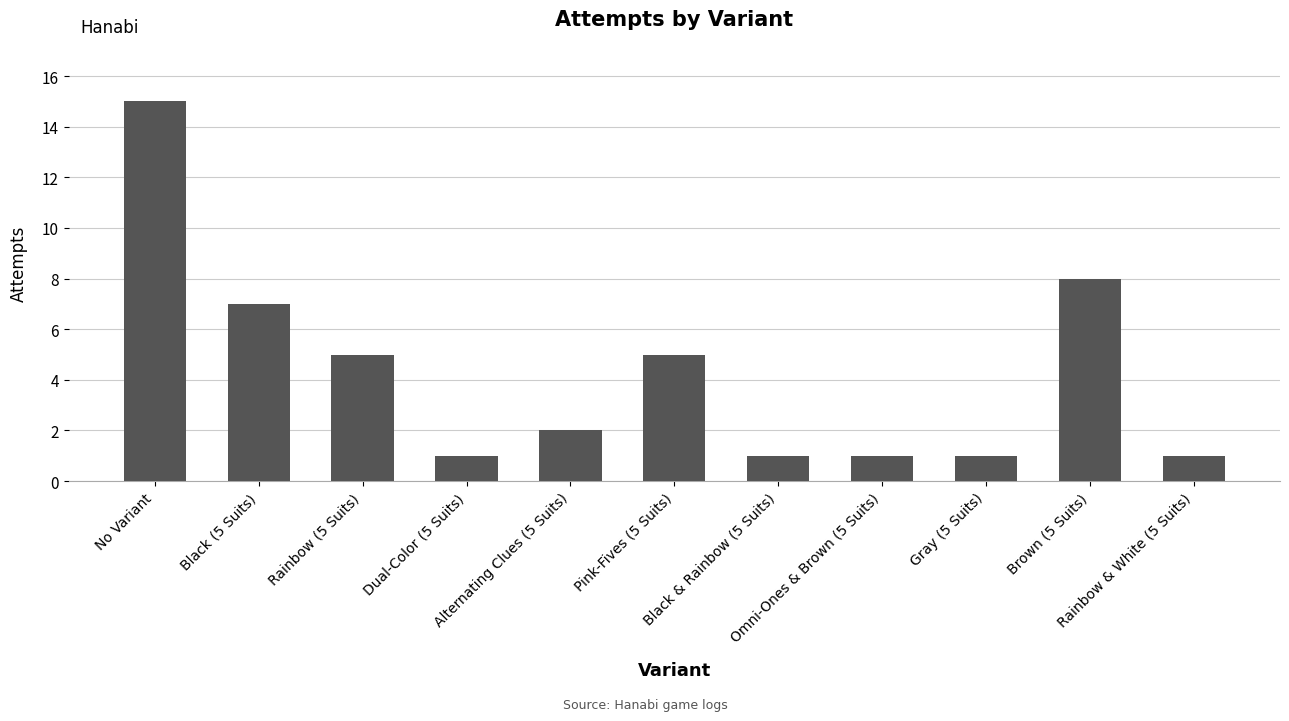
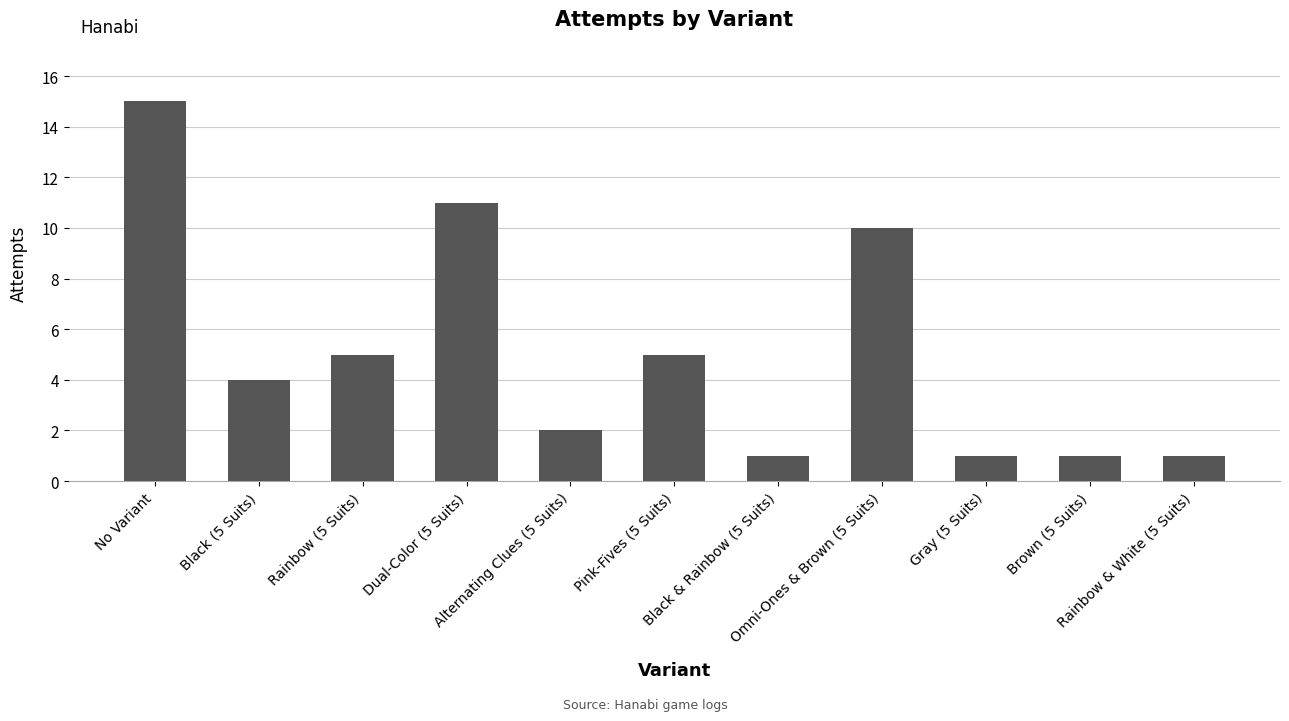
Black (5 Suits): 7 -> 4
Dual-Color (5 Suits): 1 -> 11
Omni-Ones & Brown (5 Suits): 1 -> 10
Brown (5 Suits): 8 -> 1
